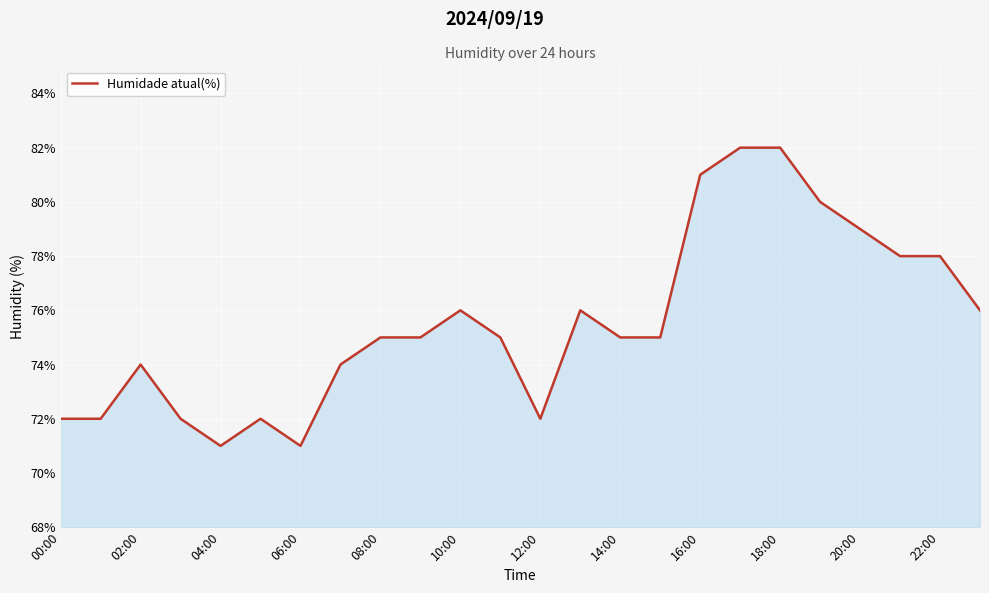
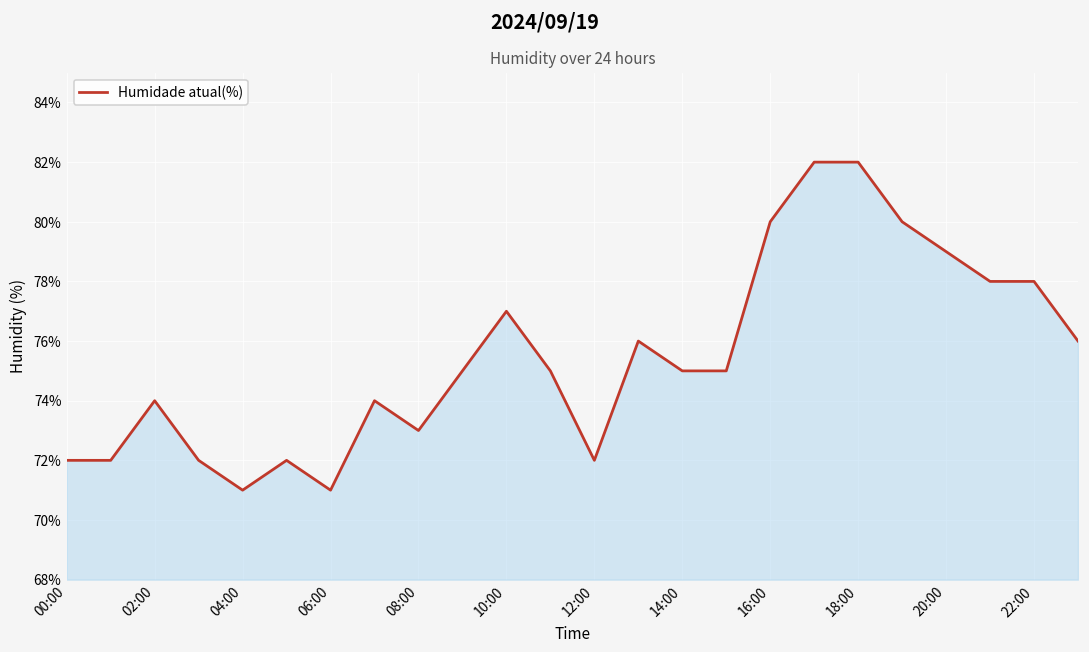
08:00: 75% -> 73%
10:00: 76% -> 77%
16:00: 81% -> 80%
